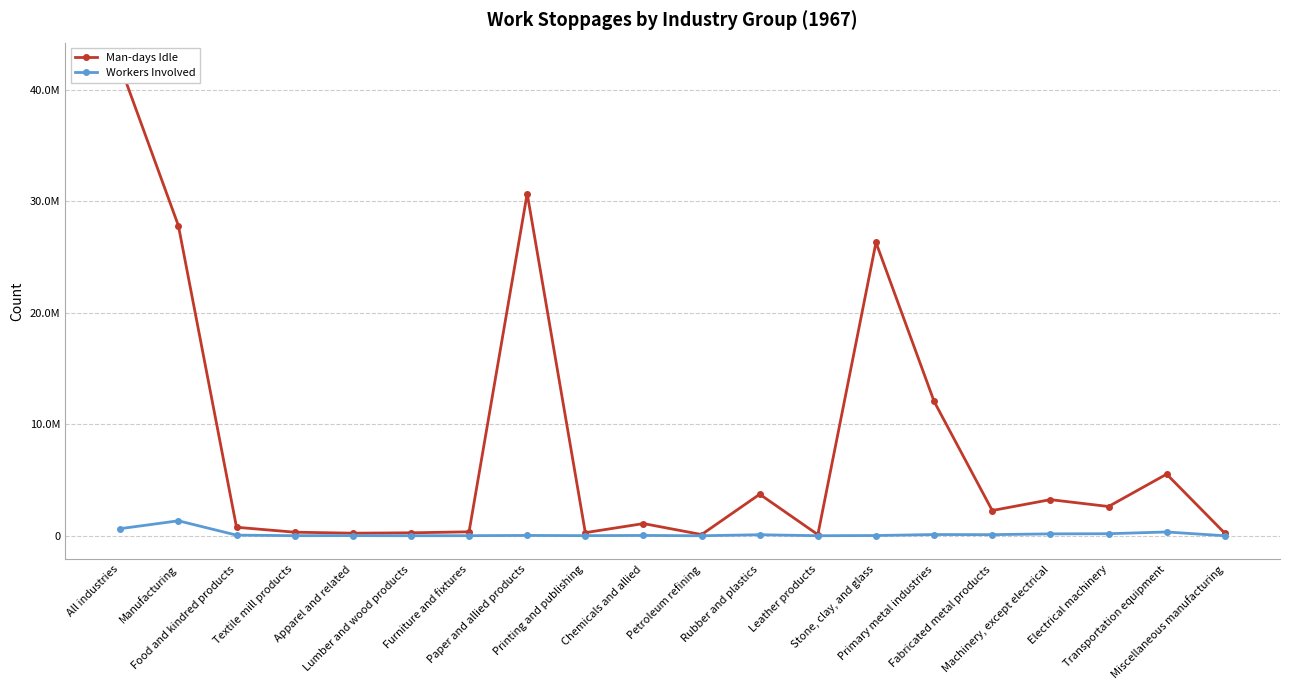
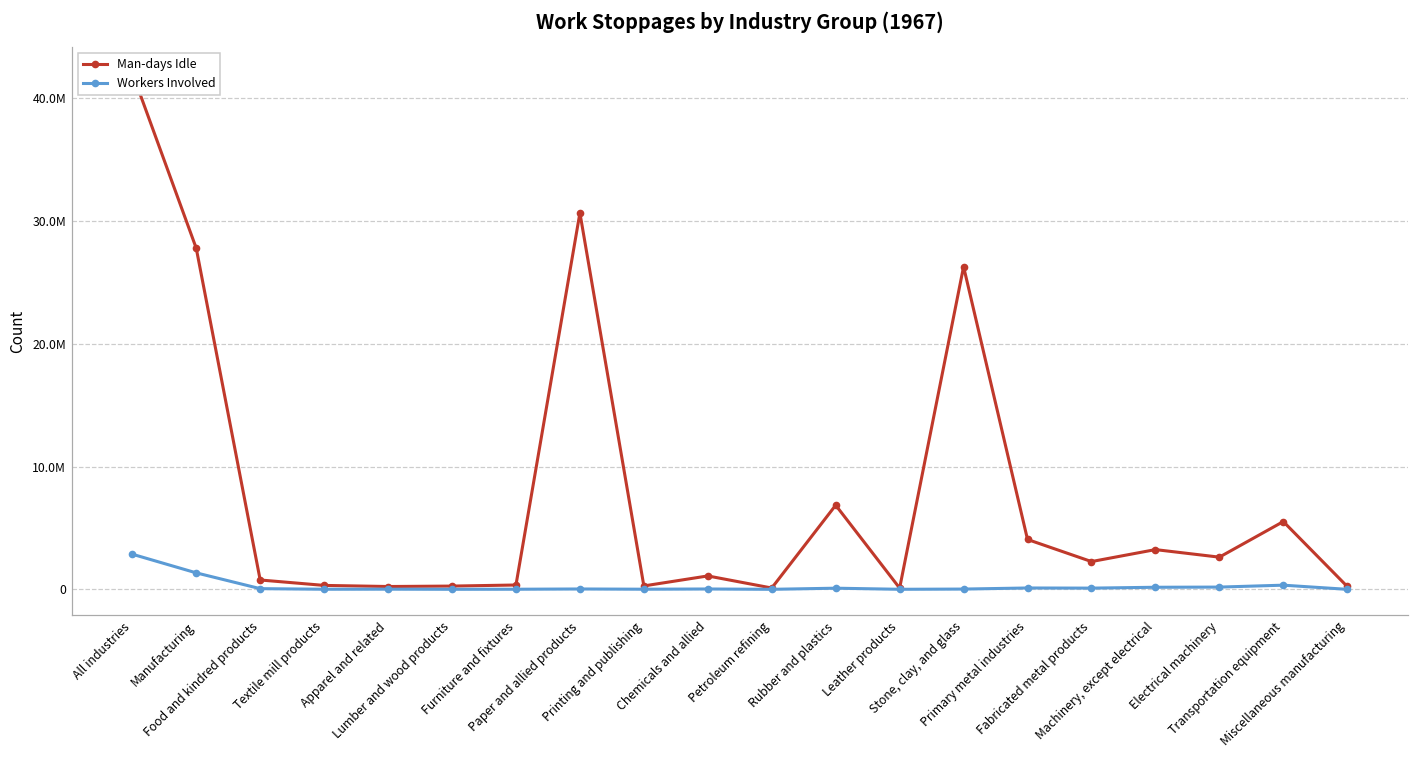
Workers Involved, All industries: 600000 -> 2900000
Man-days Idle, Rubber and plastics: 3700000 -> 6900000
Man-days Idle, Primary metal industries: 12000000 -> 4100000
